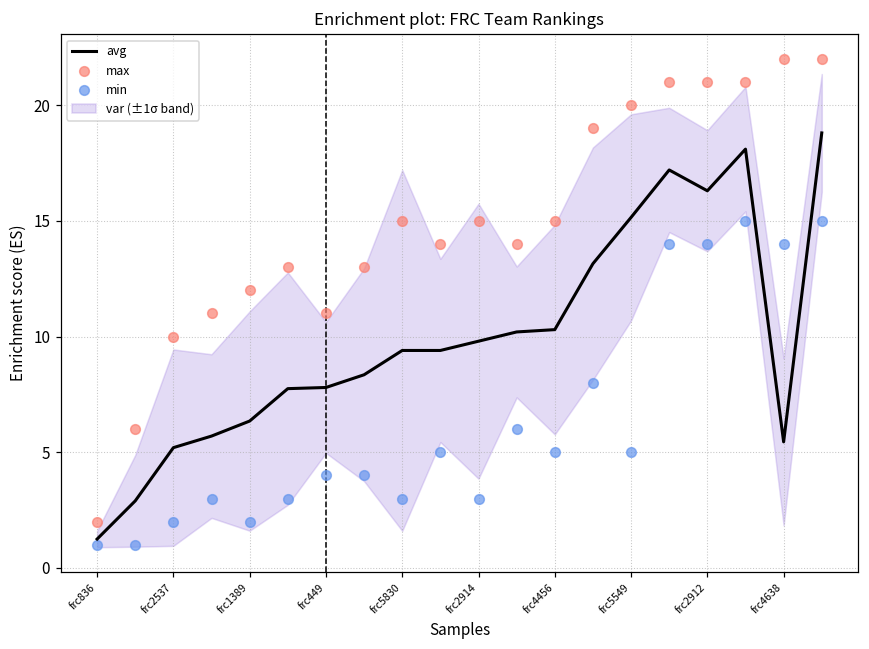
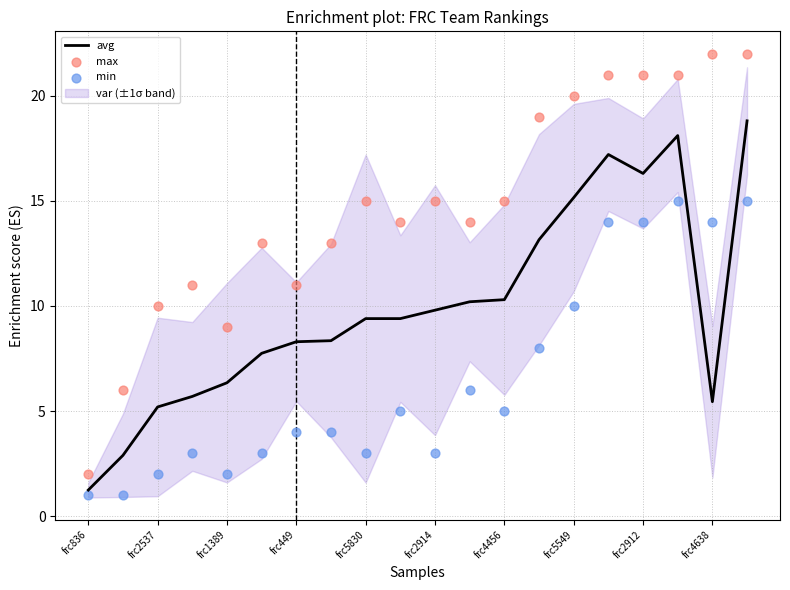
max, frc1389: 12 -> 9
avg, frc449: 7.8 -> 8.3
min, frc5549: 5 -> 10
